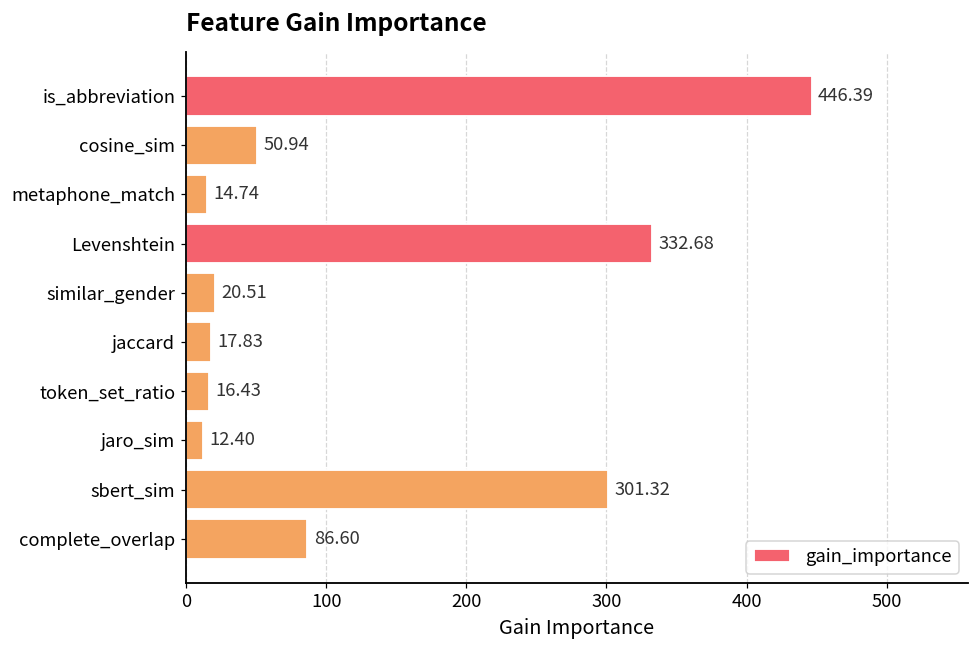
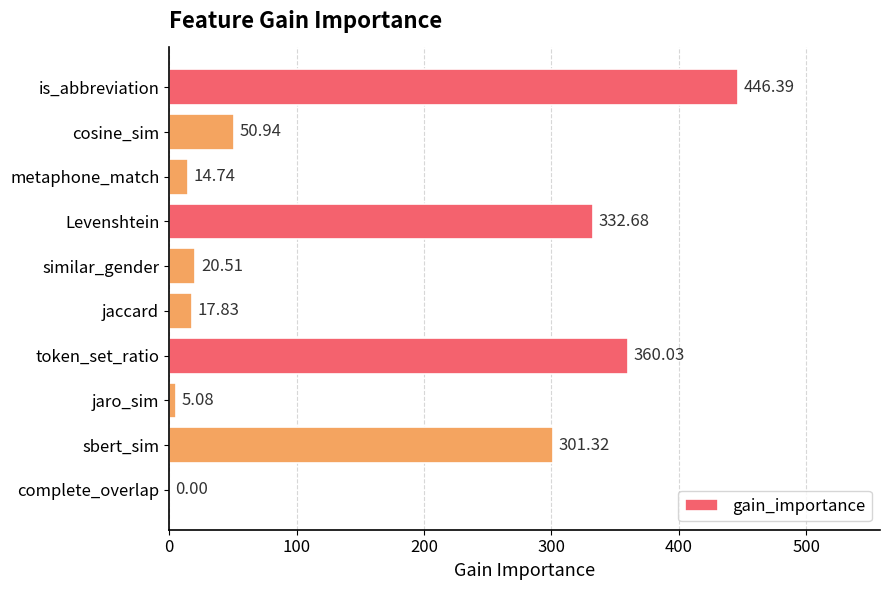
token_set_ratio: 16.43 -> 360.03
jaro_sim: 12.40 -> 5.08
complete_overlap: 86.60 -> 0.00
